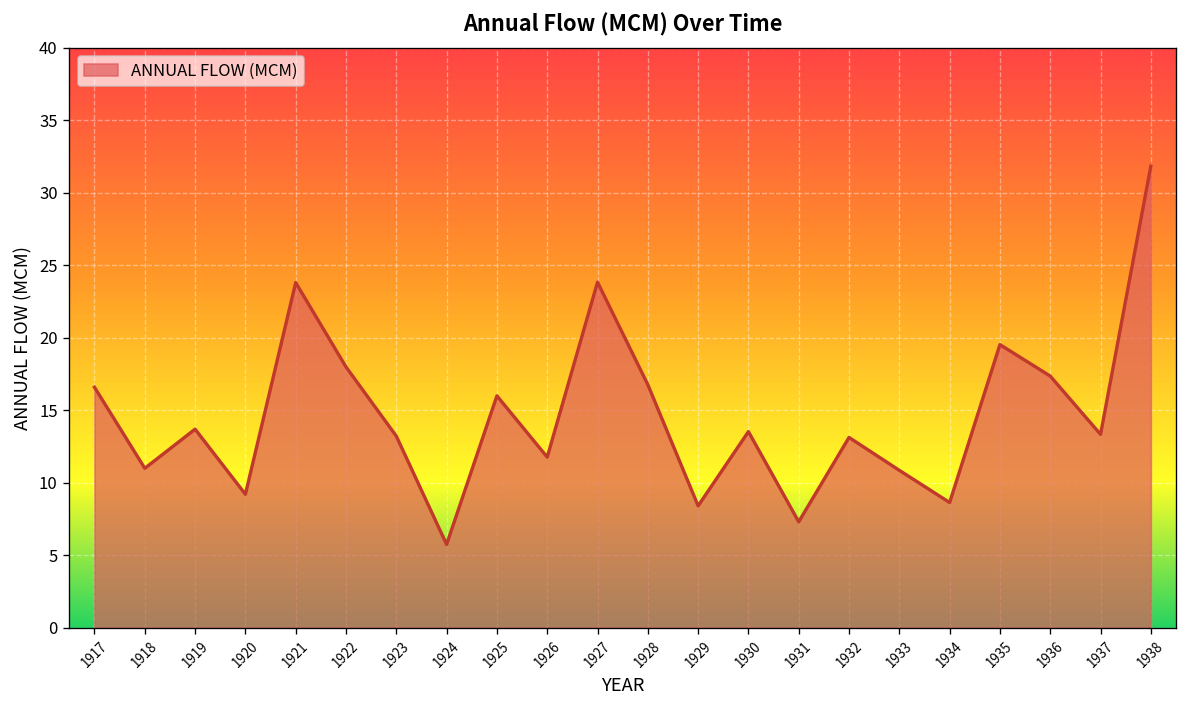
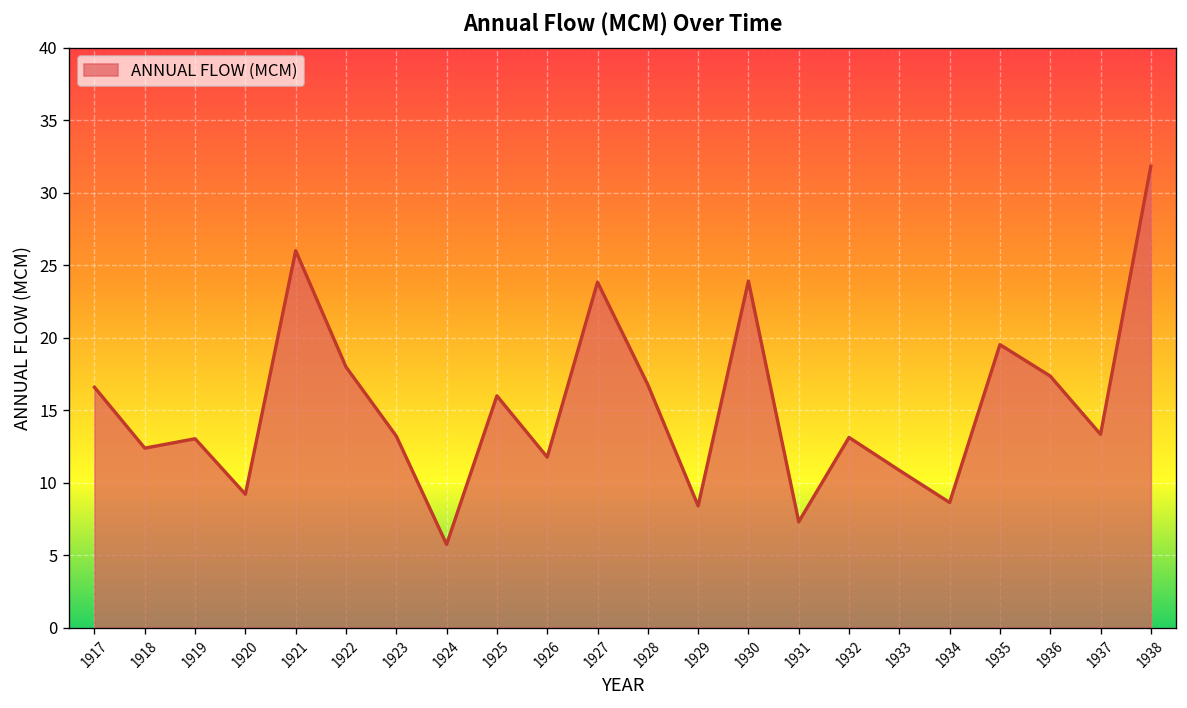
1918: 11.0 -> 12.4
1919: 13.7 -> 13.0
1921: 23.8 -> 26.0
1930: 13.5 -> 23.9
